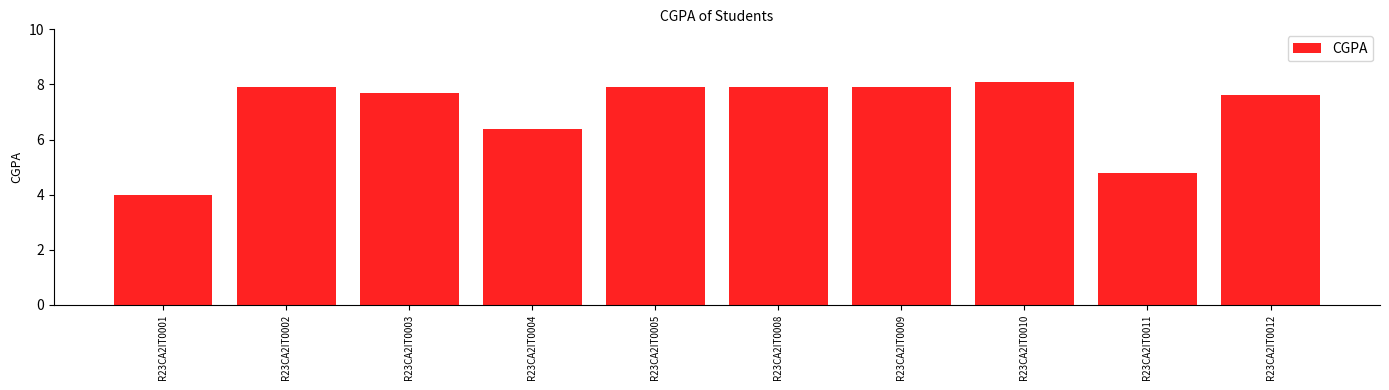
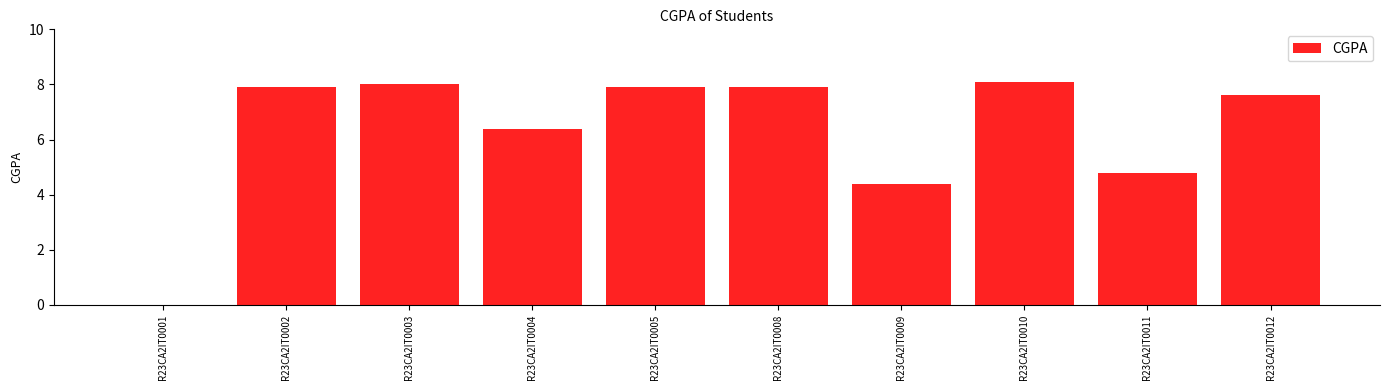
R23CA2IT0001: 4 -> 0
R23CA2IT0003: 7.7 -> 8.0
R23CA2IT0009: 7.9 -> 4.4
